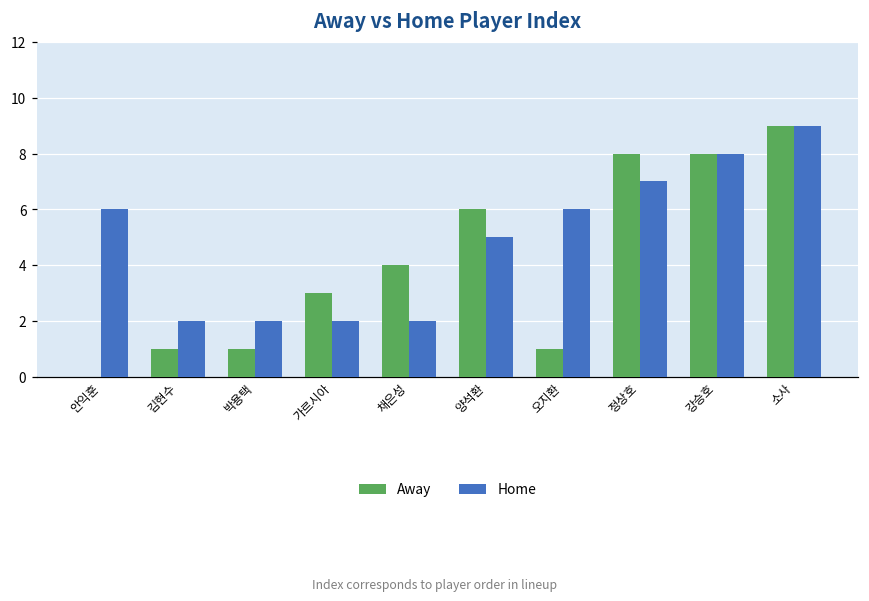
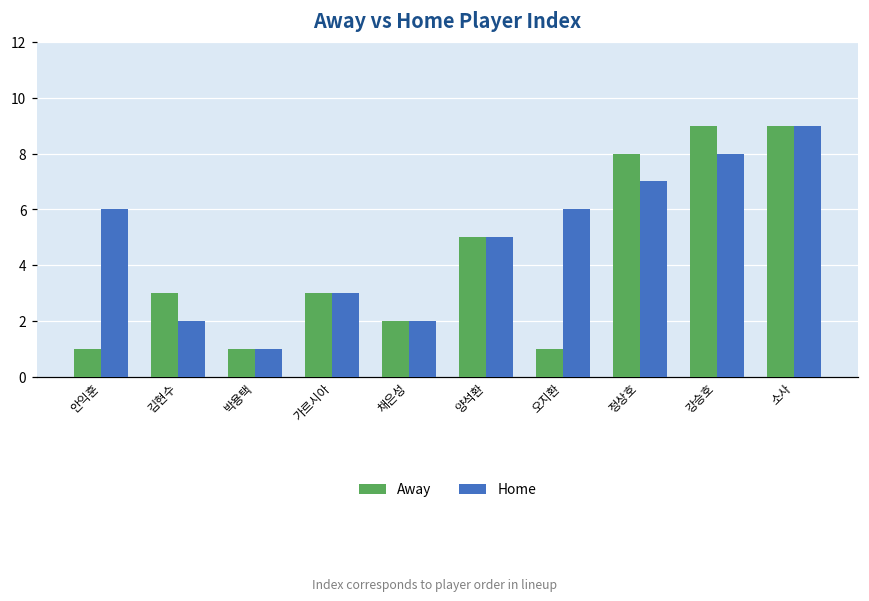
Away, 안익훈: 0 -> 1
Away, 김현수: 1 -> 3
Home, 박용택: 2 -> 1
Home, 가르시아: 2 -> 3
Away, 채은성: 4 -> 2
Away, 양석환: 6 -> 5
Away, 강승호: 8 -> 9
